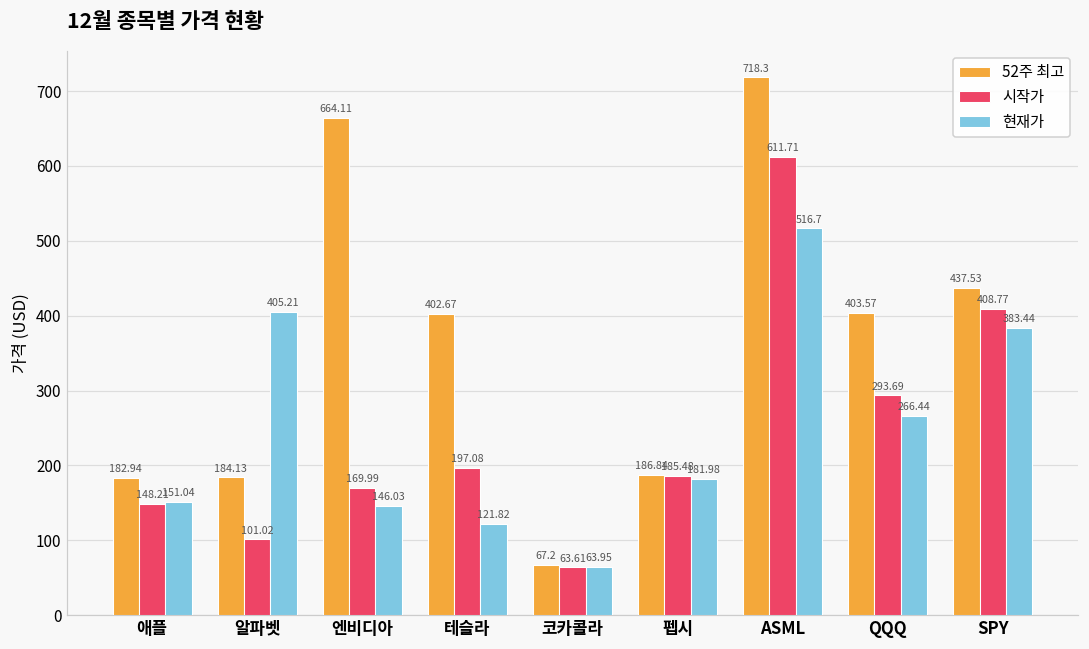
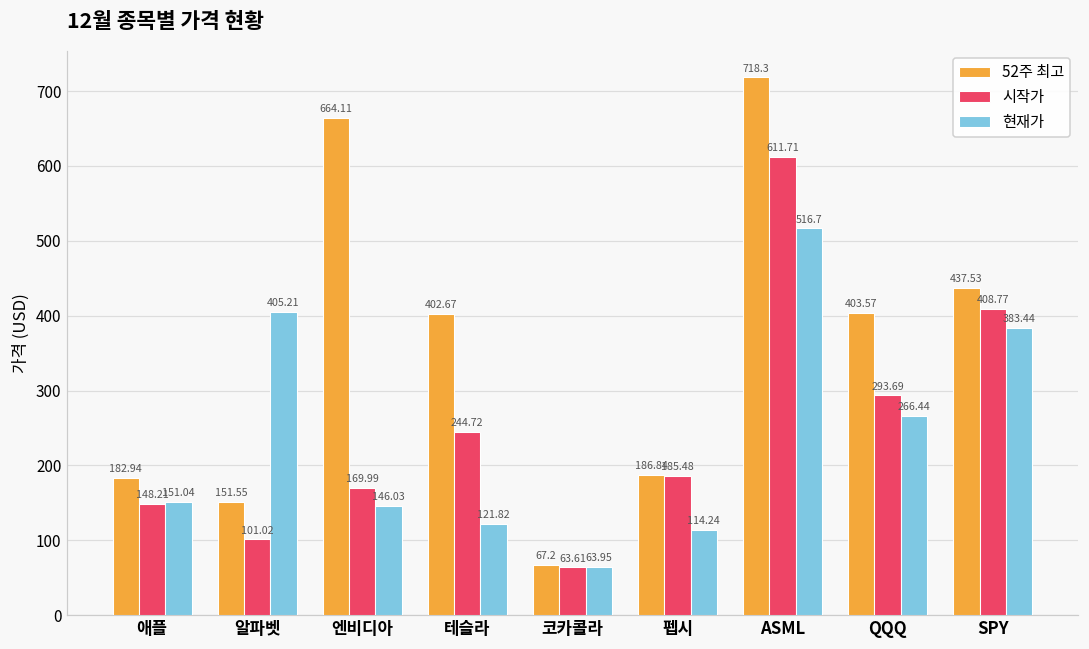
52주 최고, 알파벳: 184.13 -> 151.55
시작가, 테슬라: 197.08 -> 244.72
현재가, 펩시: 181.98 -> 114.24
